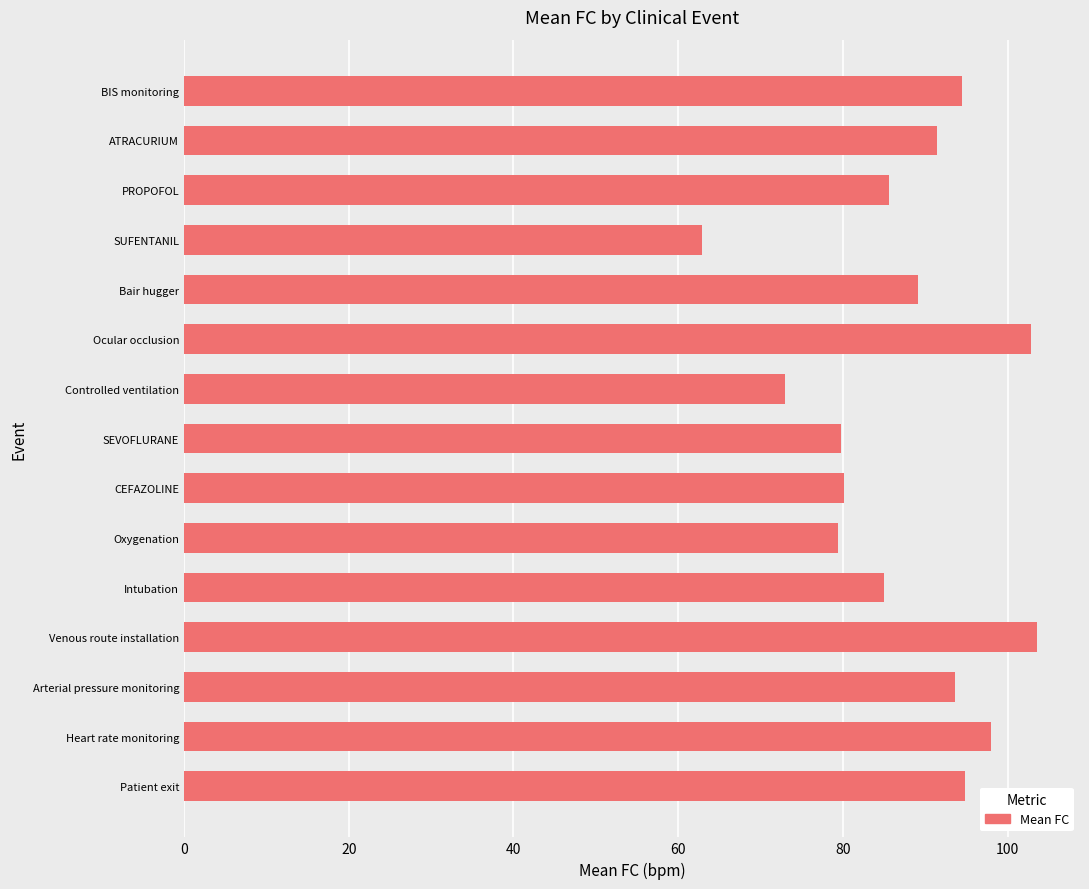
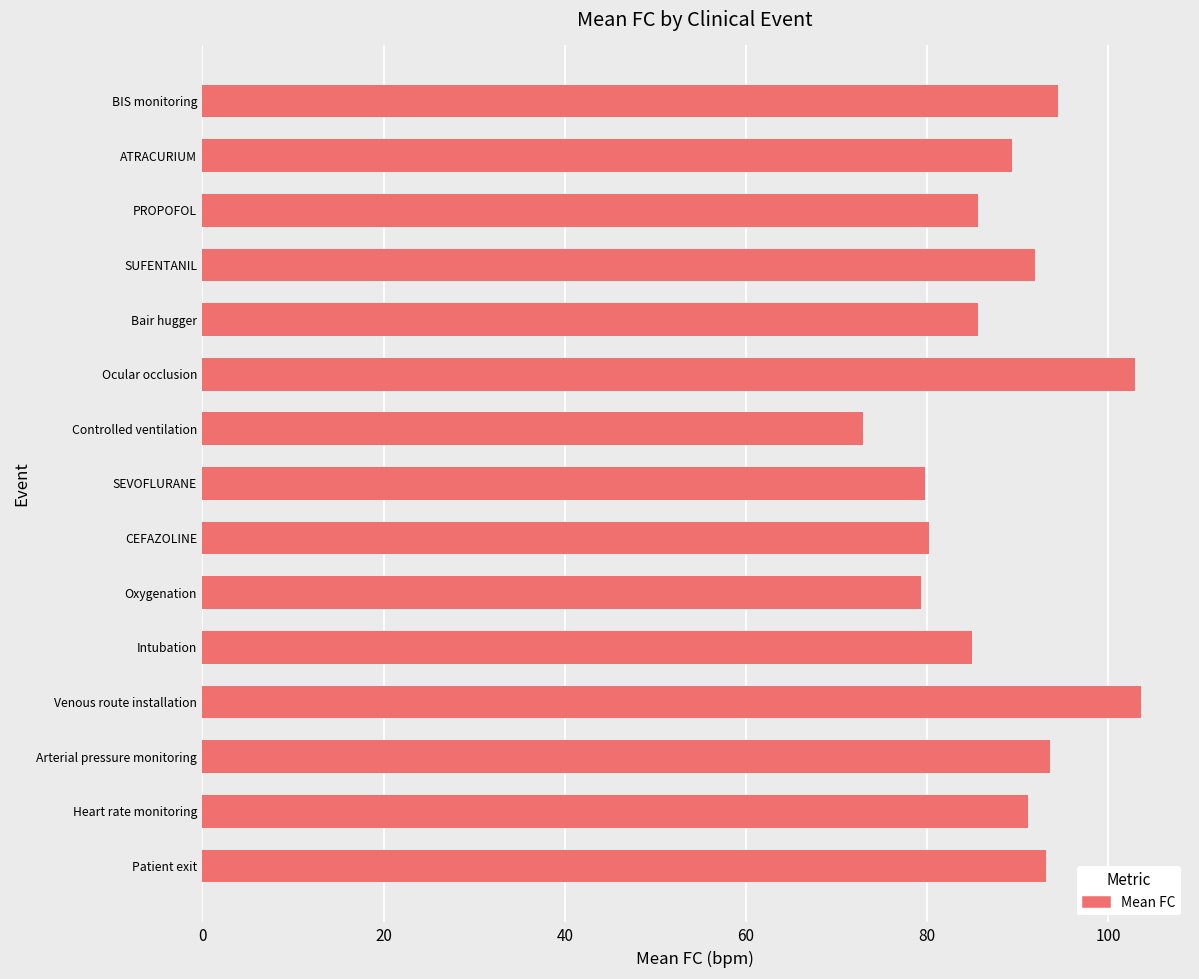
ATRACURIUM: 91 -> 89
SUFENTANIL: 63 -> 92
Bair hugger: 89 -> 86
Heart rate monitoring: 98 -> 91
Patient exit: 95 -> 93
